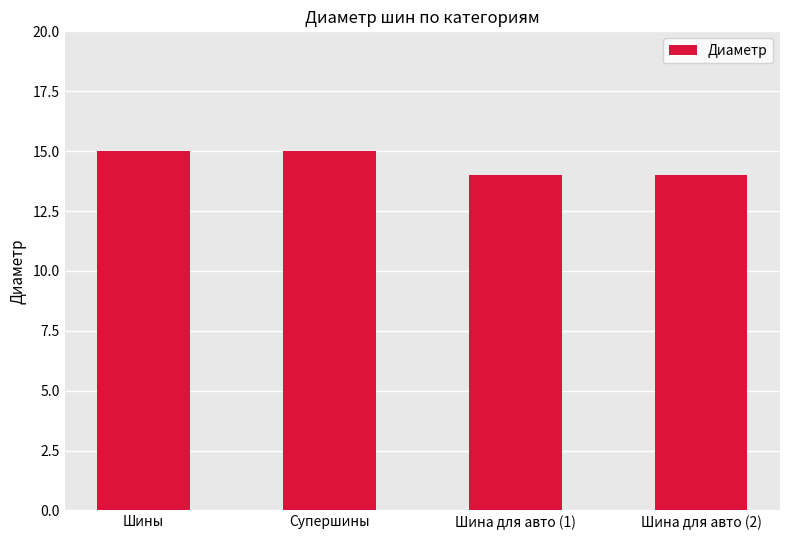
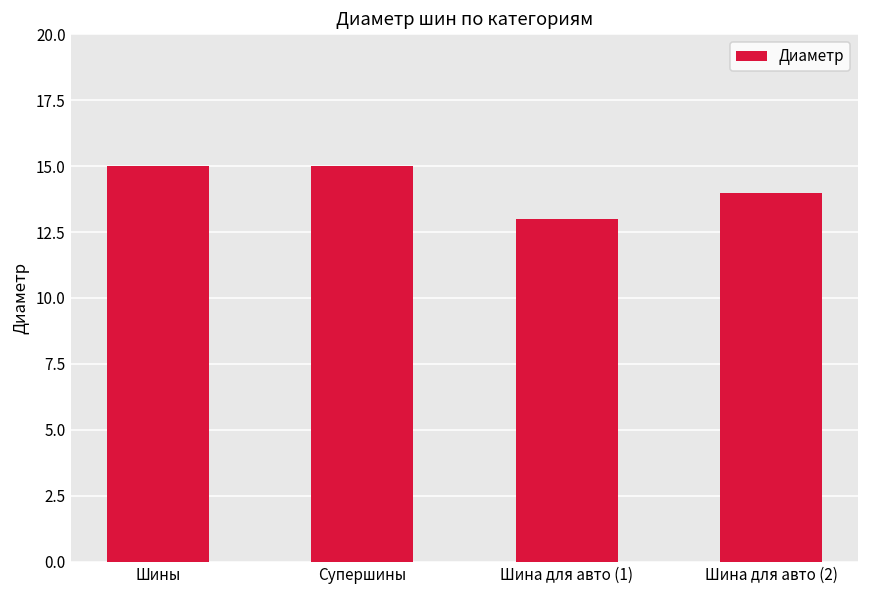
Шина для авто (1): 14 -> 13
